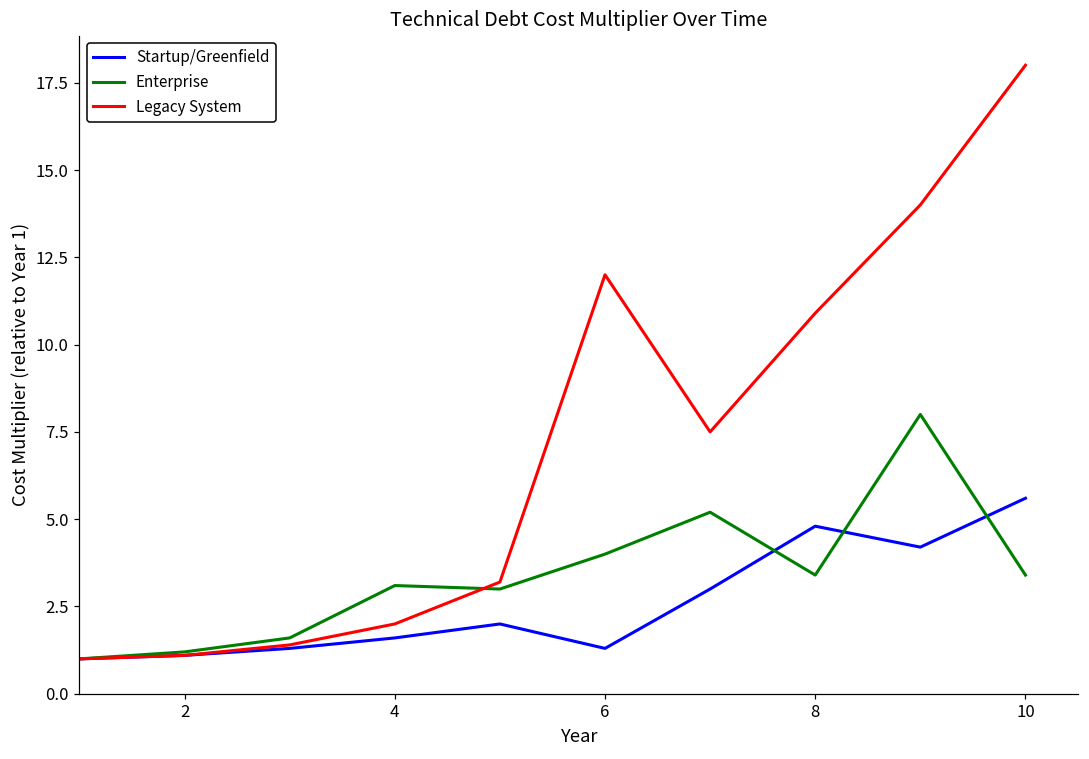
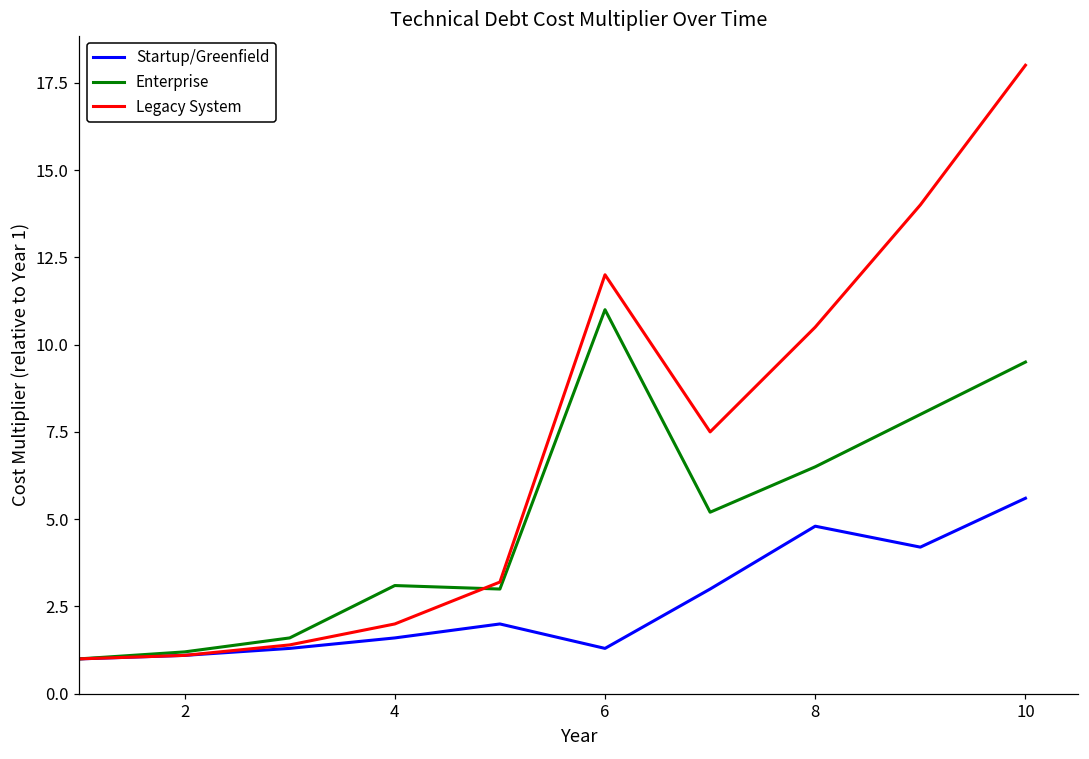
Enterprise, 6: 4 -> 11
Enterprise, 8: 3.4 -> 6.5
Legacy System, 8: 10.9 -> 10.5
Enterprise, 10: 3.4 -> 9.5
